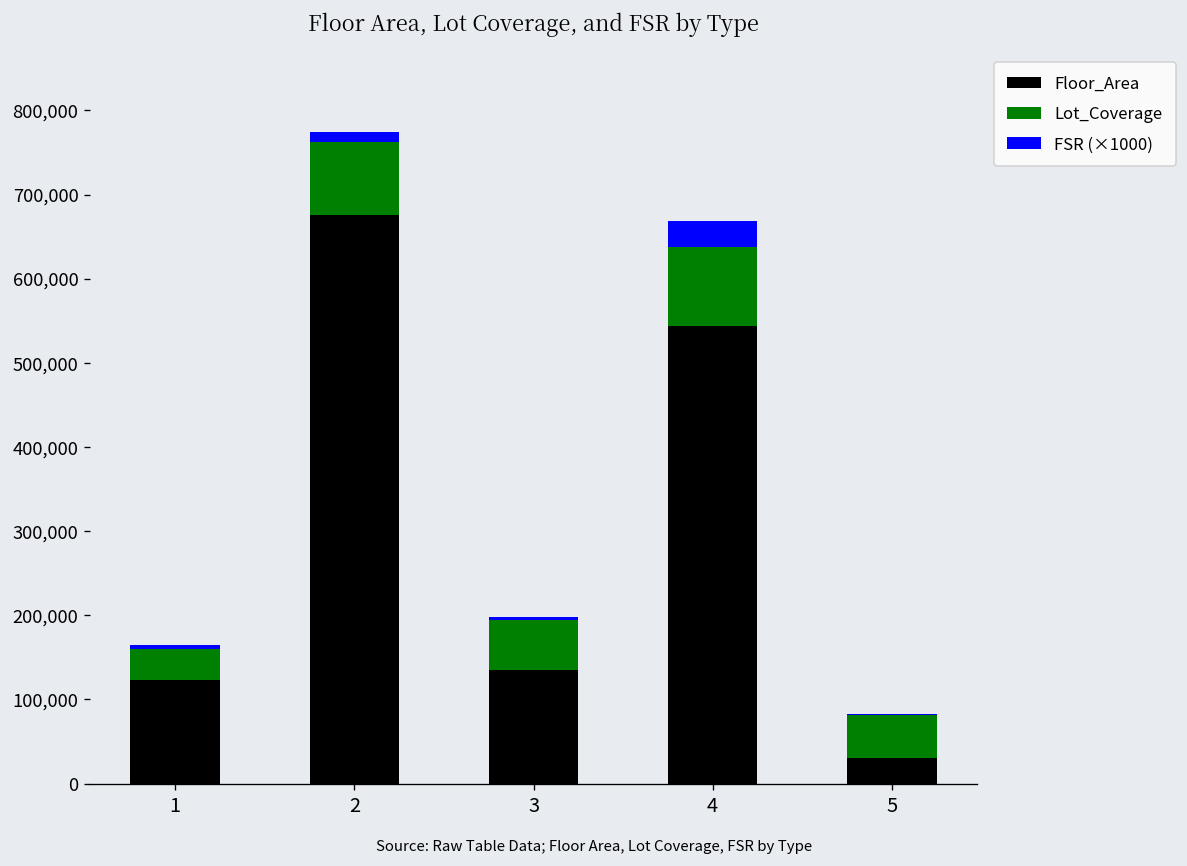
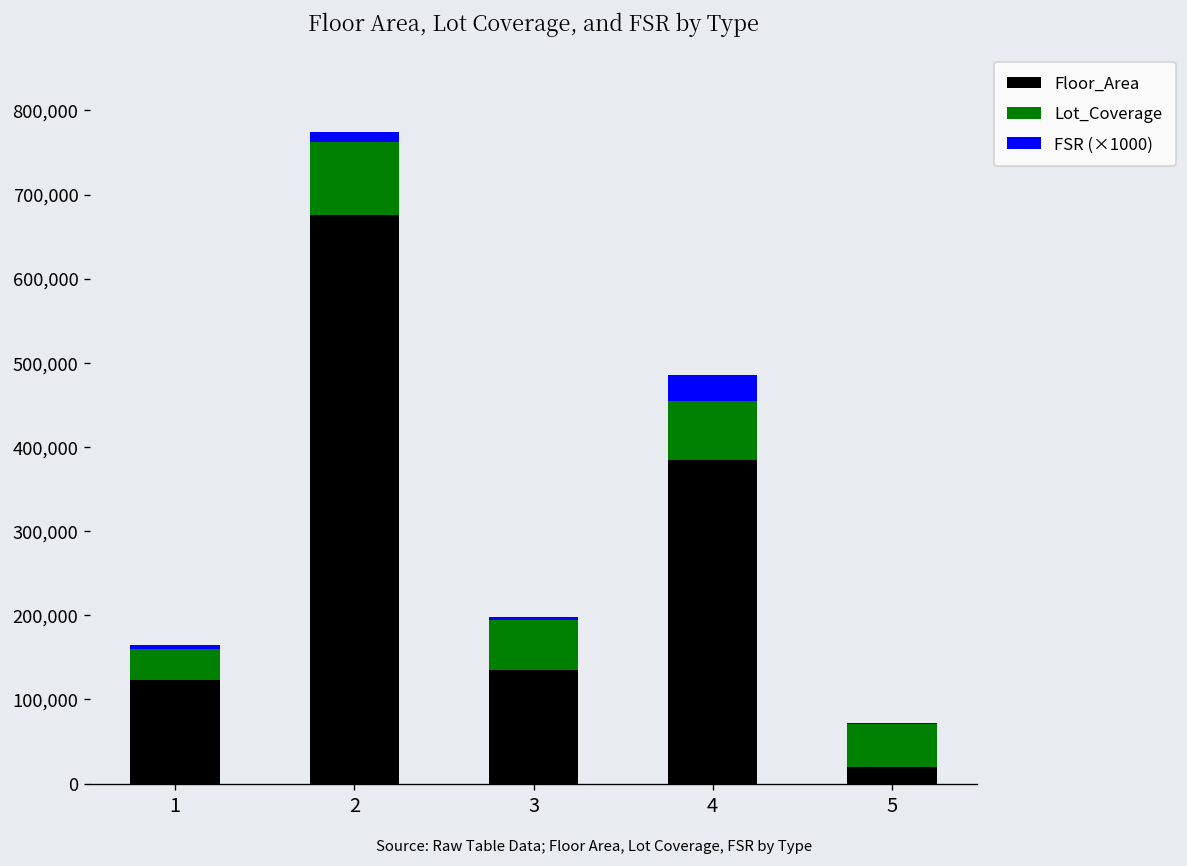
Floor_Area, 4: 540,000 -> 380,000
Lot_Coverage, 4: 90,000 -> 70,000
Floor_Area, 5: 30,000 -> 20,000
